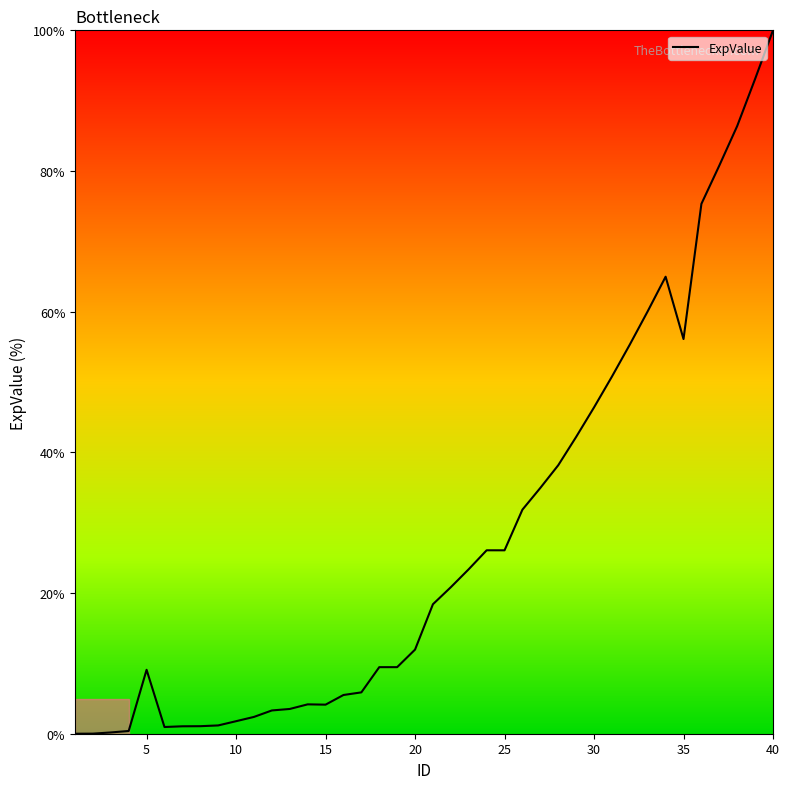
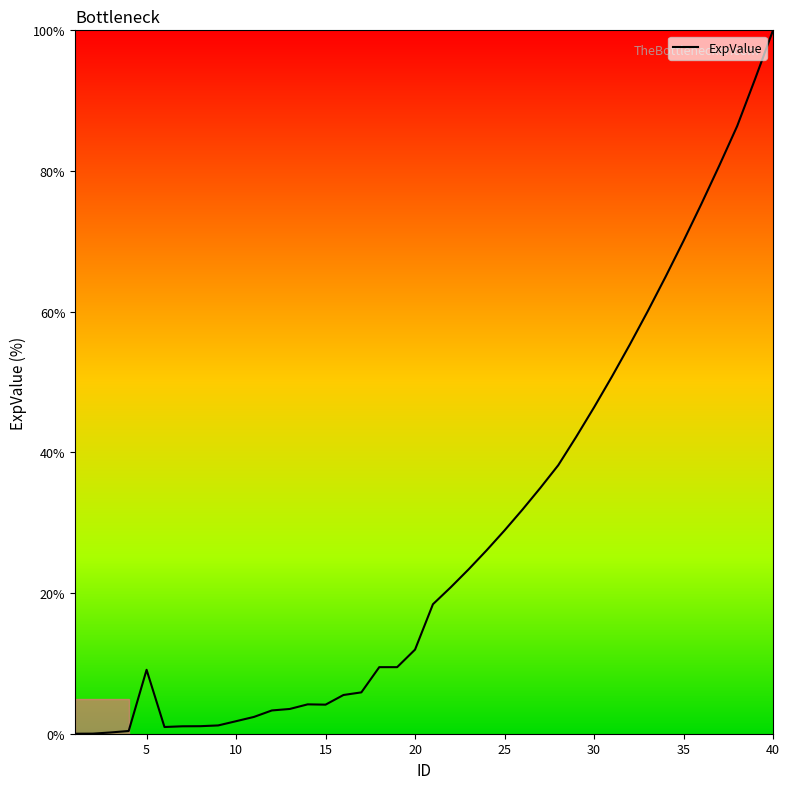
25: 26% -> 29%
35: 56% -> 70%
